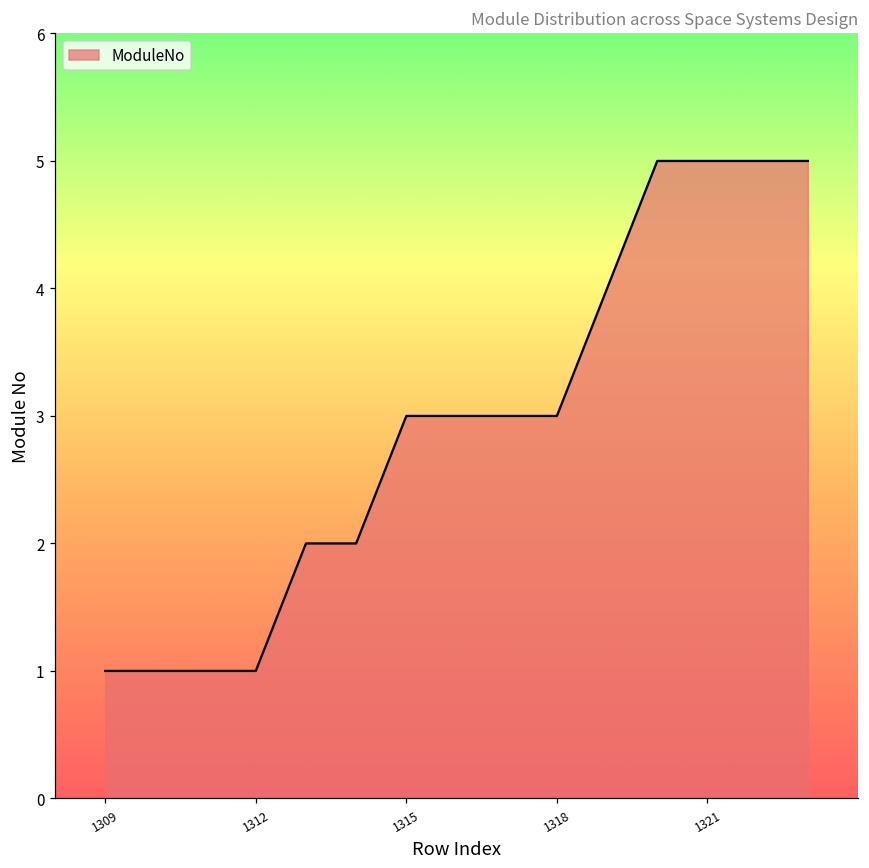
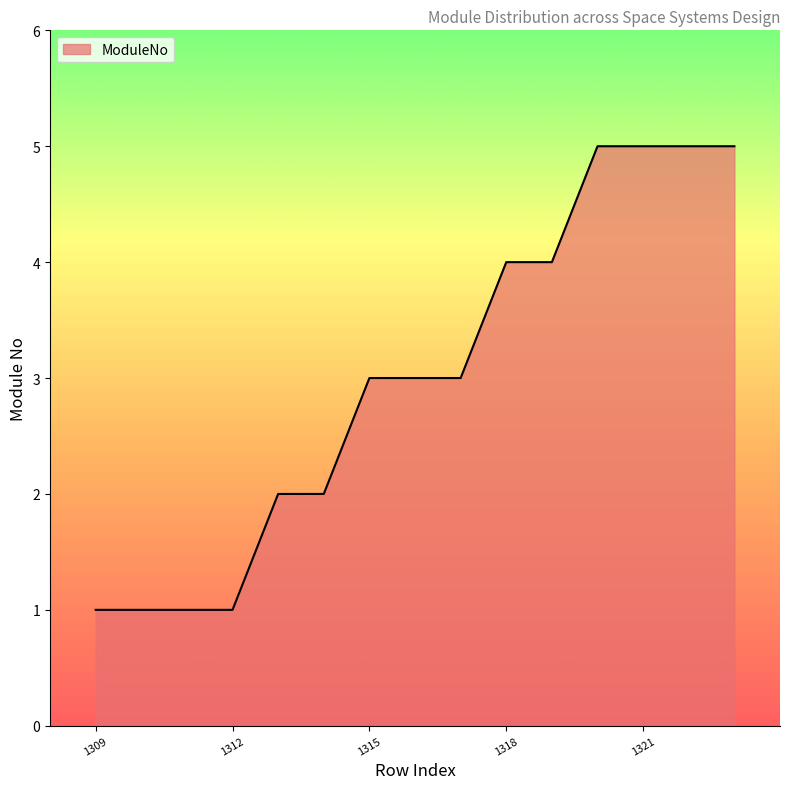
1318: 3 -> 4
